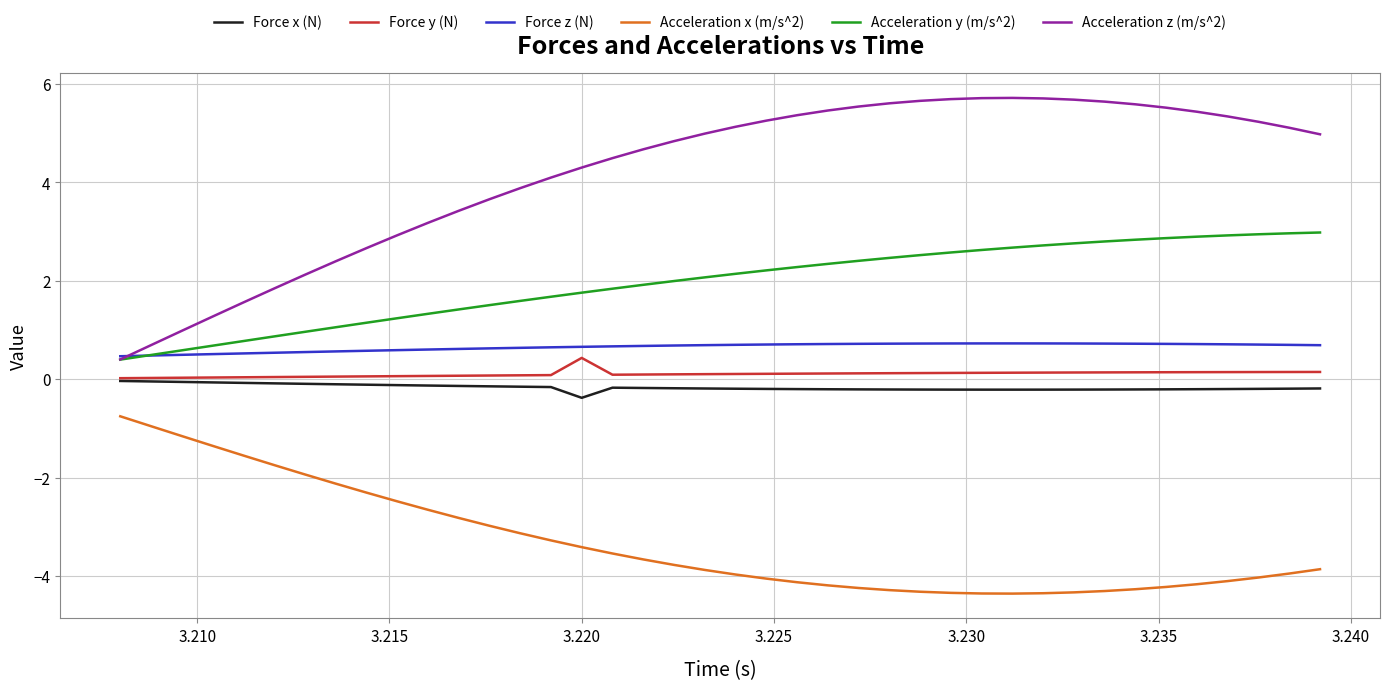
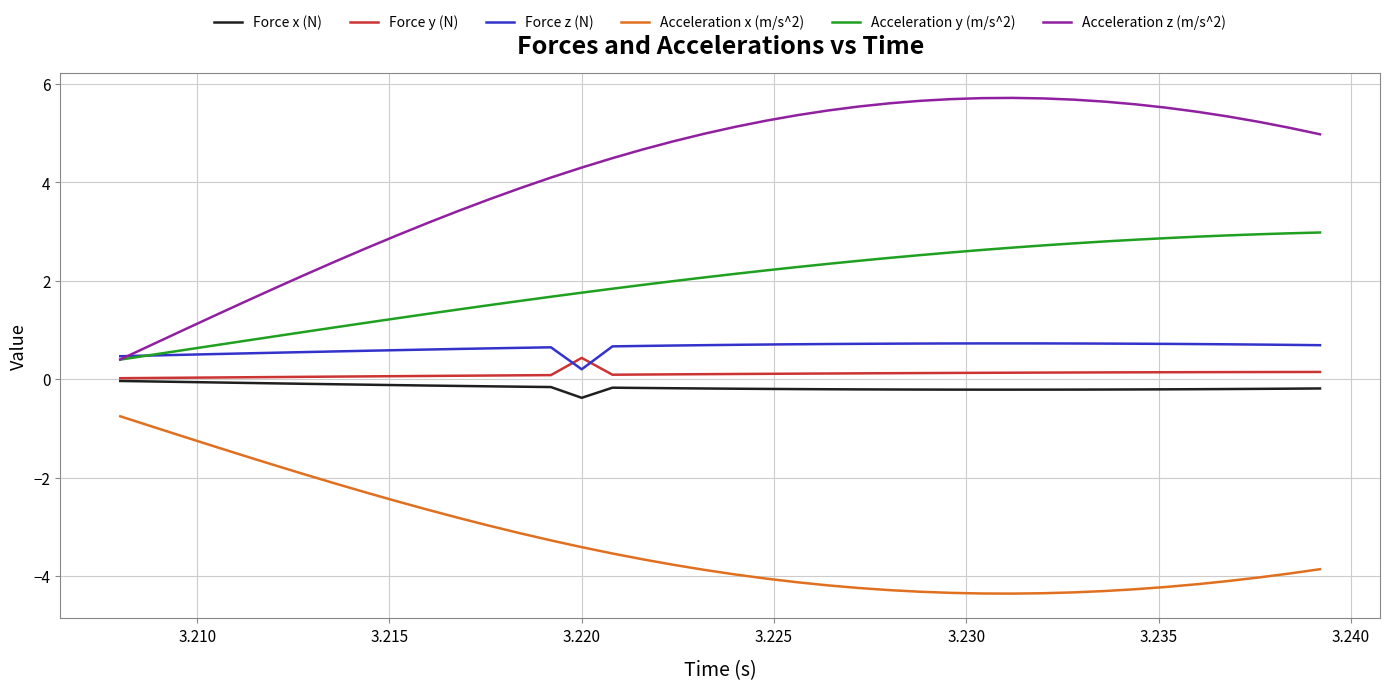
Force z (N), 3.220: 0.7 -> 0.2
